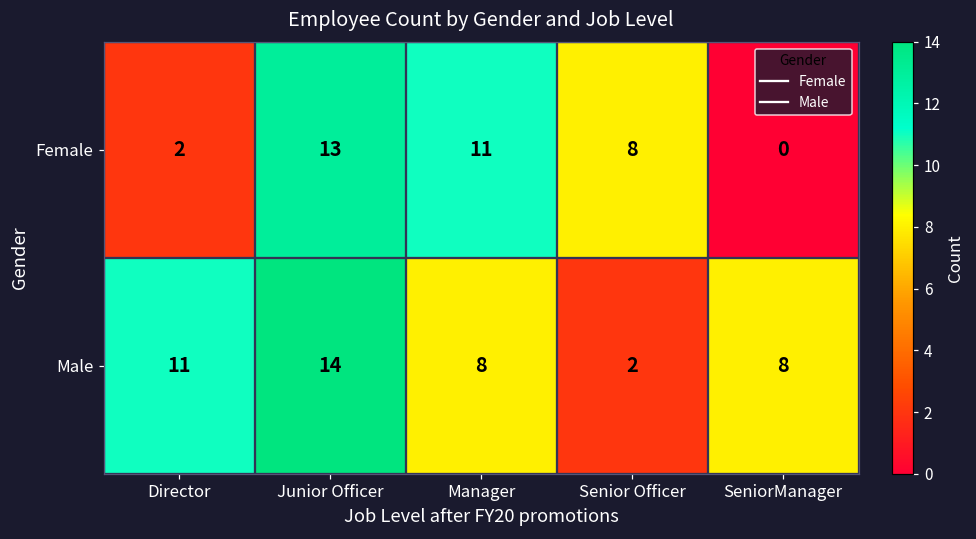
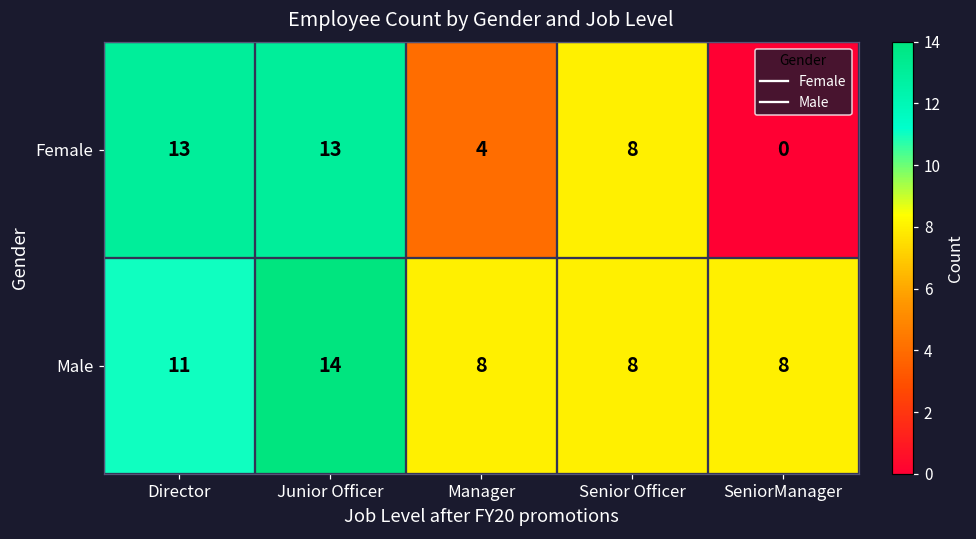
Female, Director: 2 -> 13
Female, Manager: 11 -> 4
Male, Senior Officer: 2 -> 8
